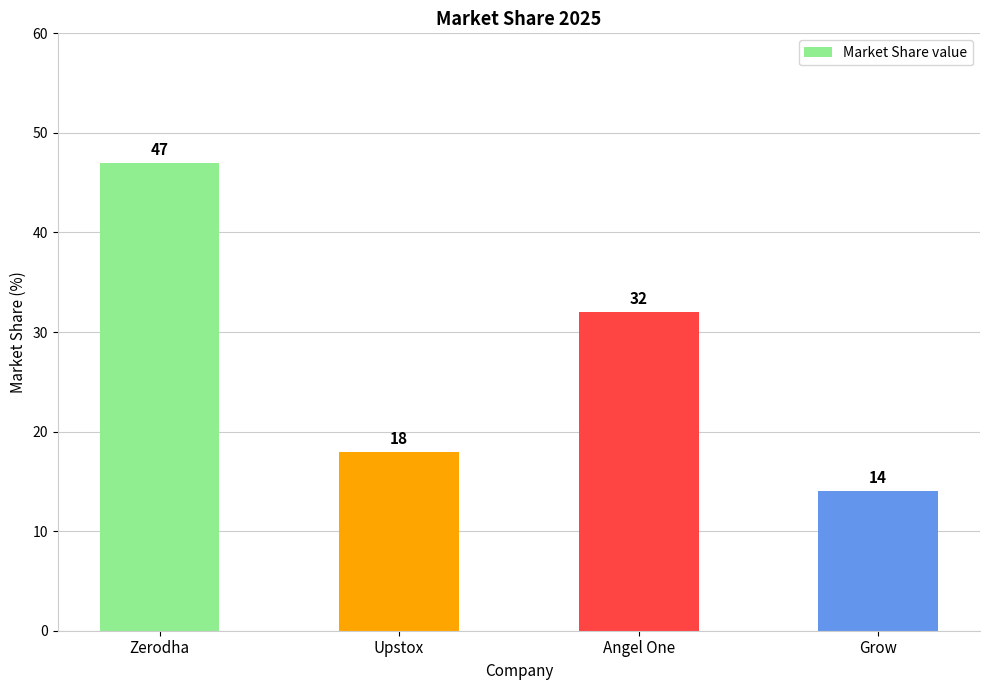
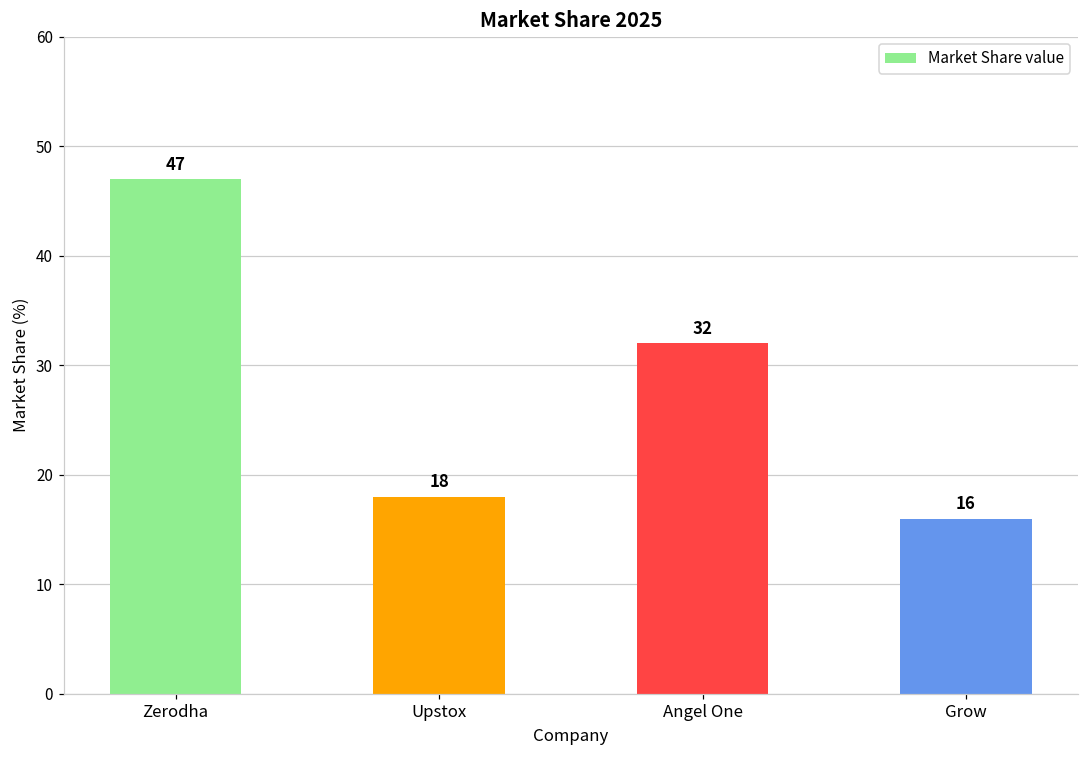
Grow: 14 -> 16
